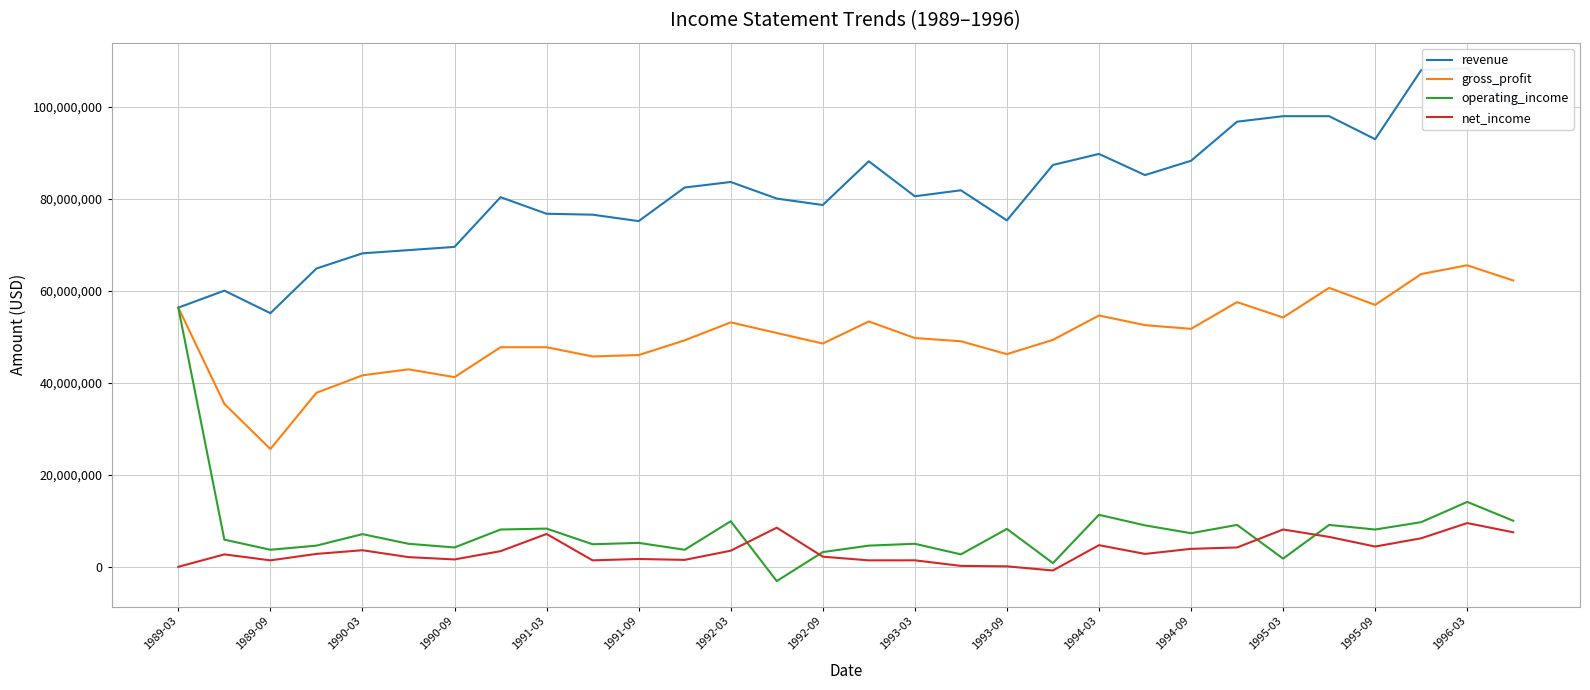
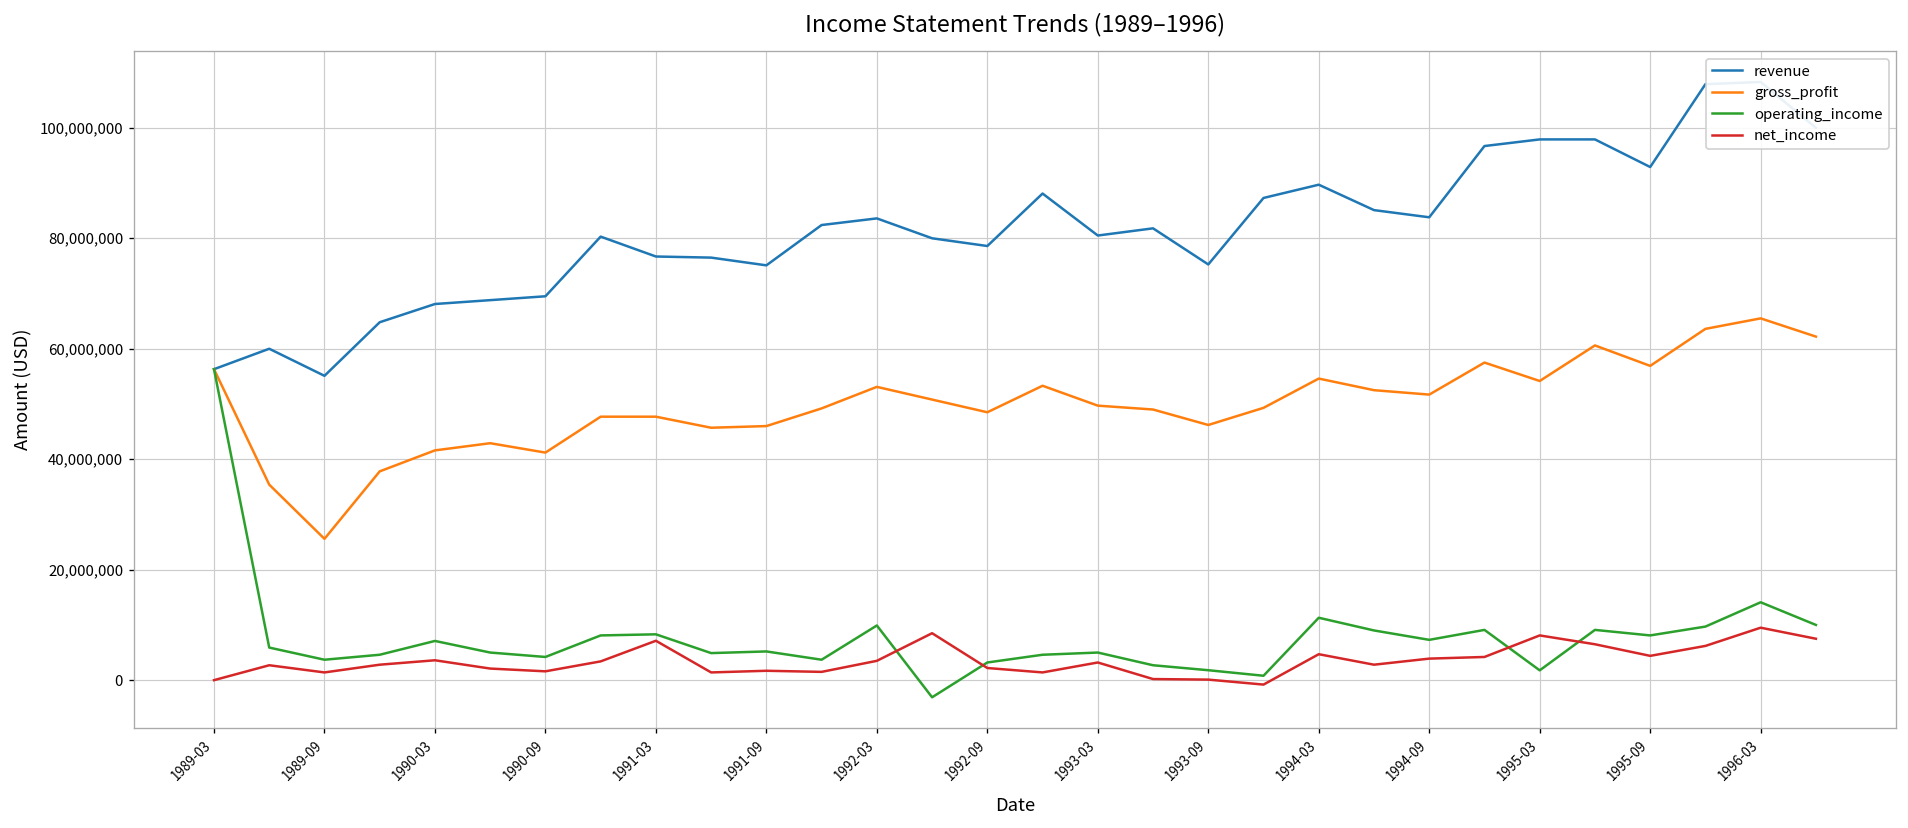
net_income, 1993-03: 1,000,000 -> 3,000,000
operating_income, 1993-09: 8,000,000 -> 2,000,000
revenue, 1994-09: 88,000,000 -> 84,000,000
